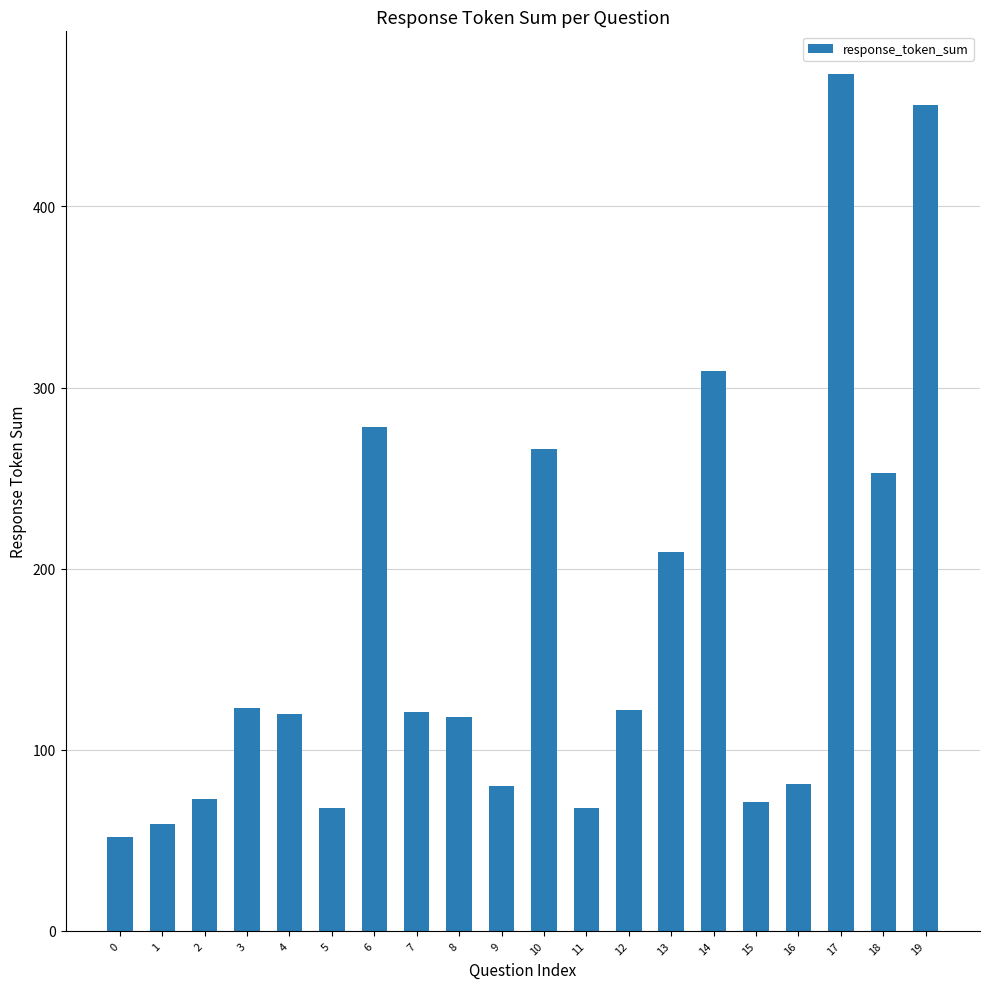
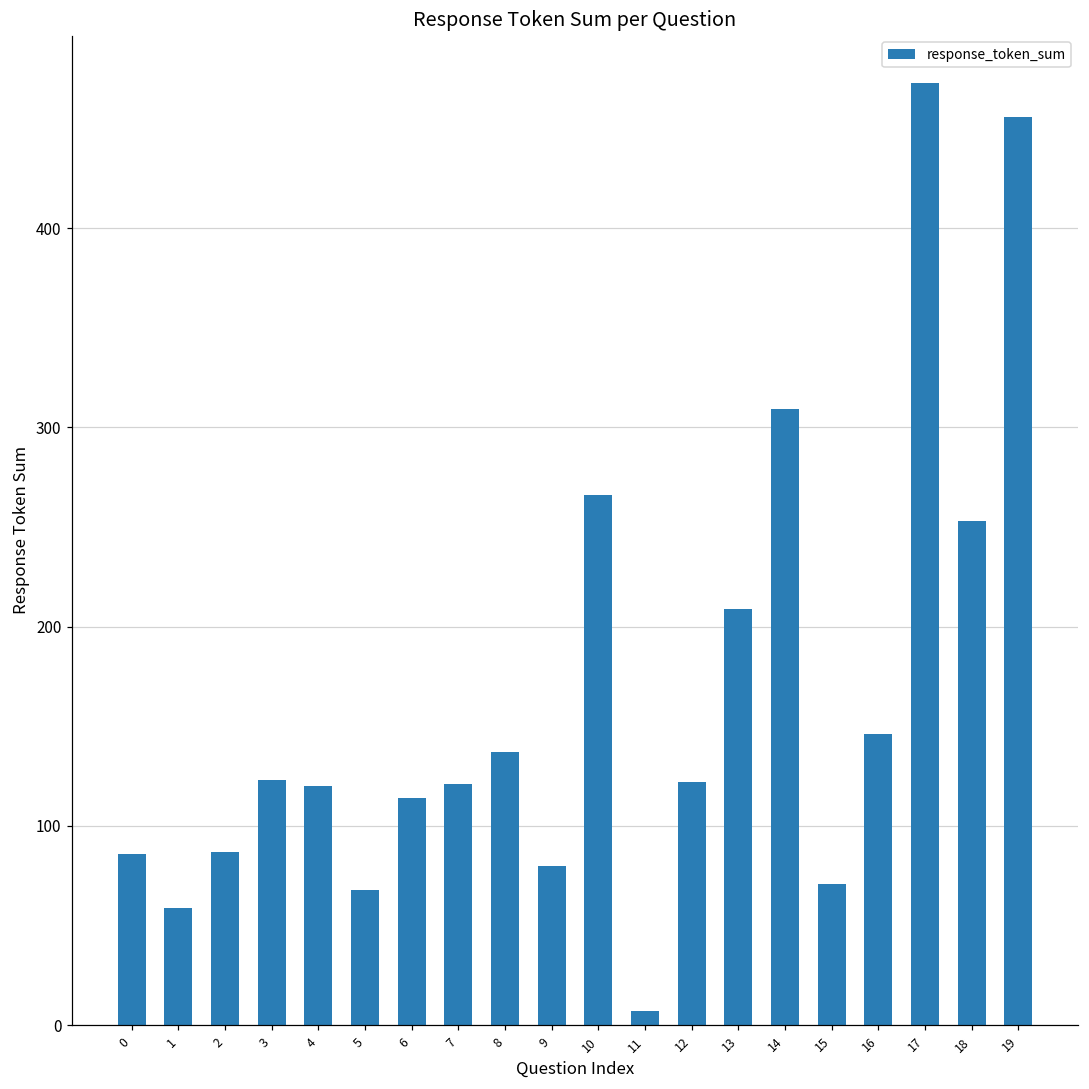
0: 52 -> 86
2: 73 -> 87
6: 278 -> 114
8: 118 -> 137
11: 68 -> 7
16: 81 -> 146
